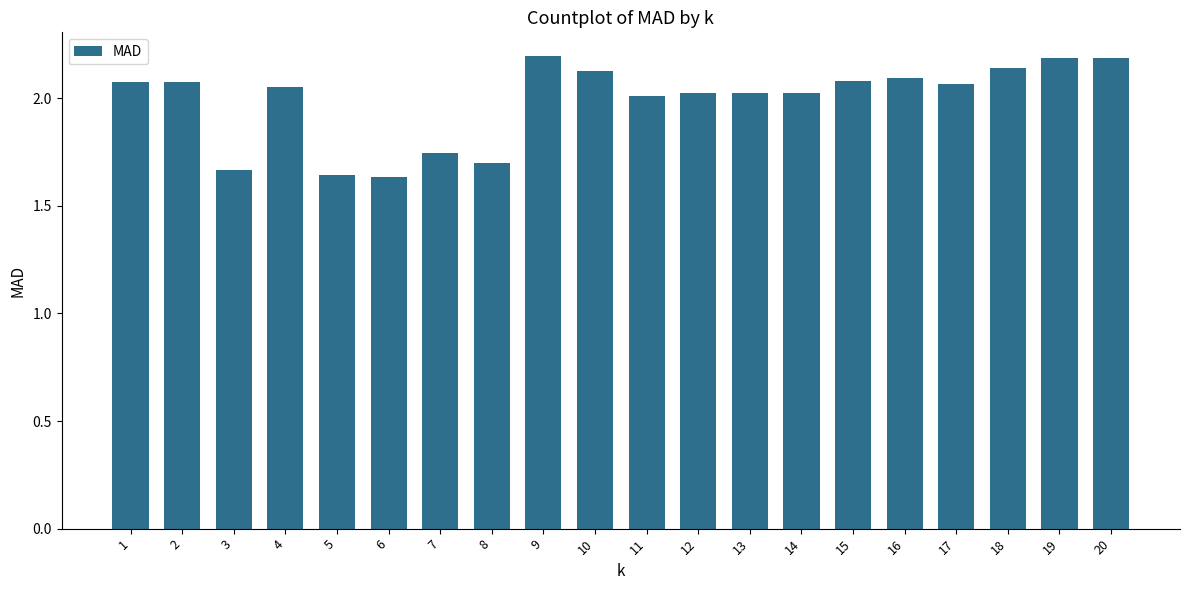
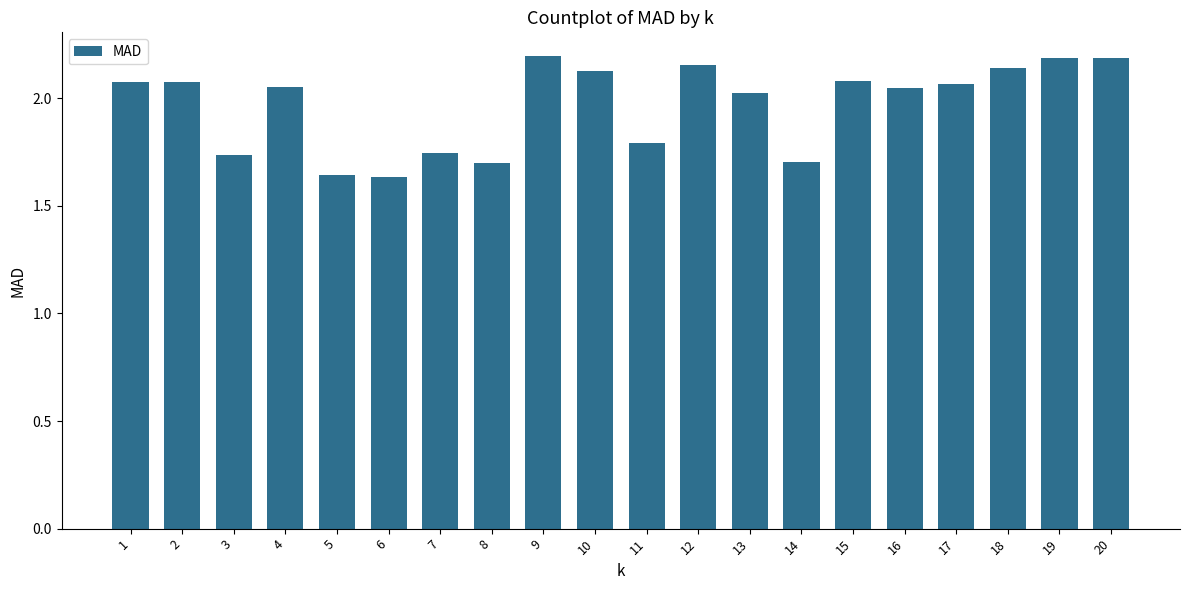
3: 1.67 -> 1.73
11: 2.01 -> 1.79
12: 2.03 -> 2.15
14: 2.03 -> 1.71
16: 2.09 -> 2.05
